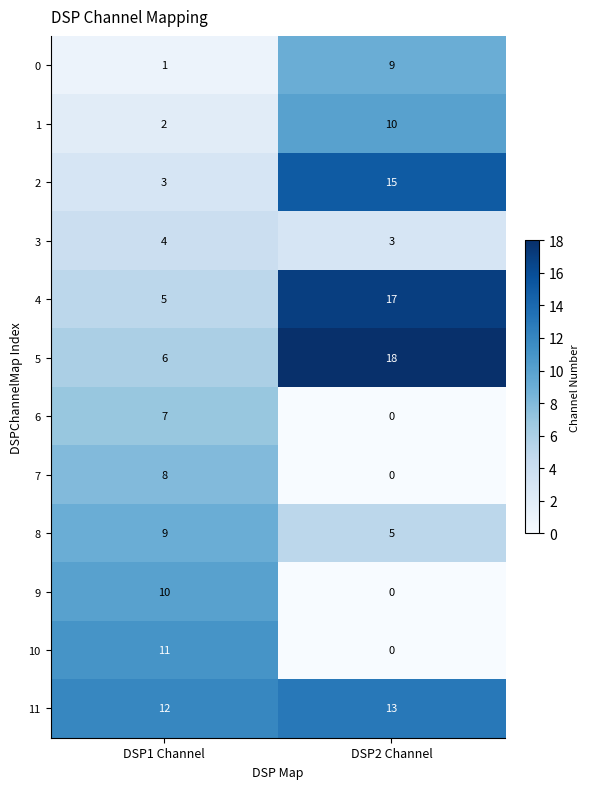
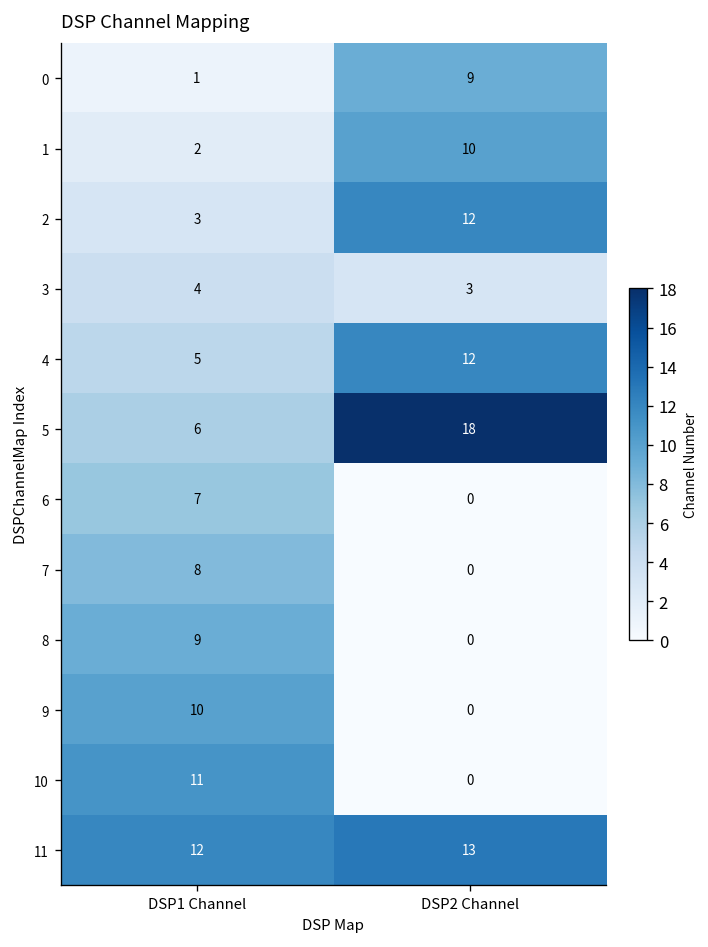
2, DSP2 Channel: 15 -> 12
4, DSP2 Channel: 17 -> 12
8, DSP2 Channel: 5 -> 0
